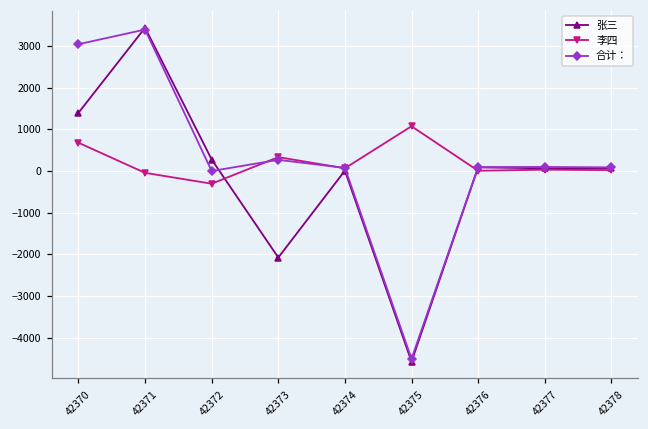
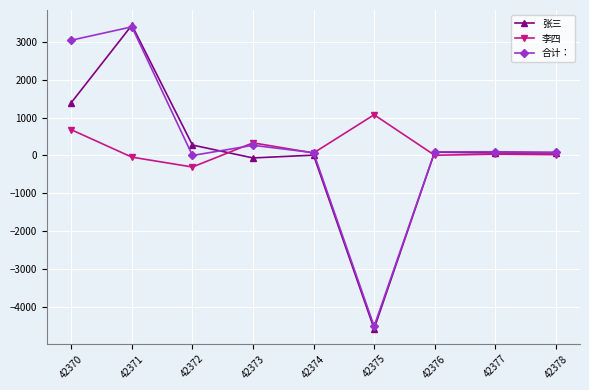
张三, 42373: -2100 -> -100
